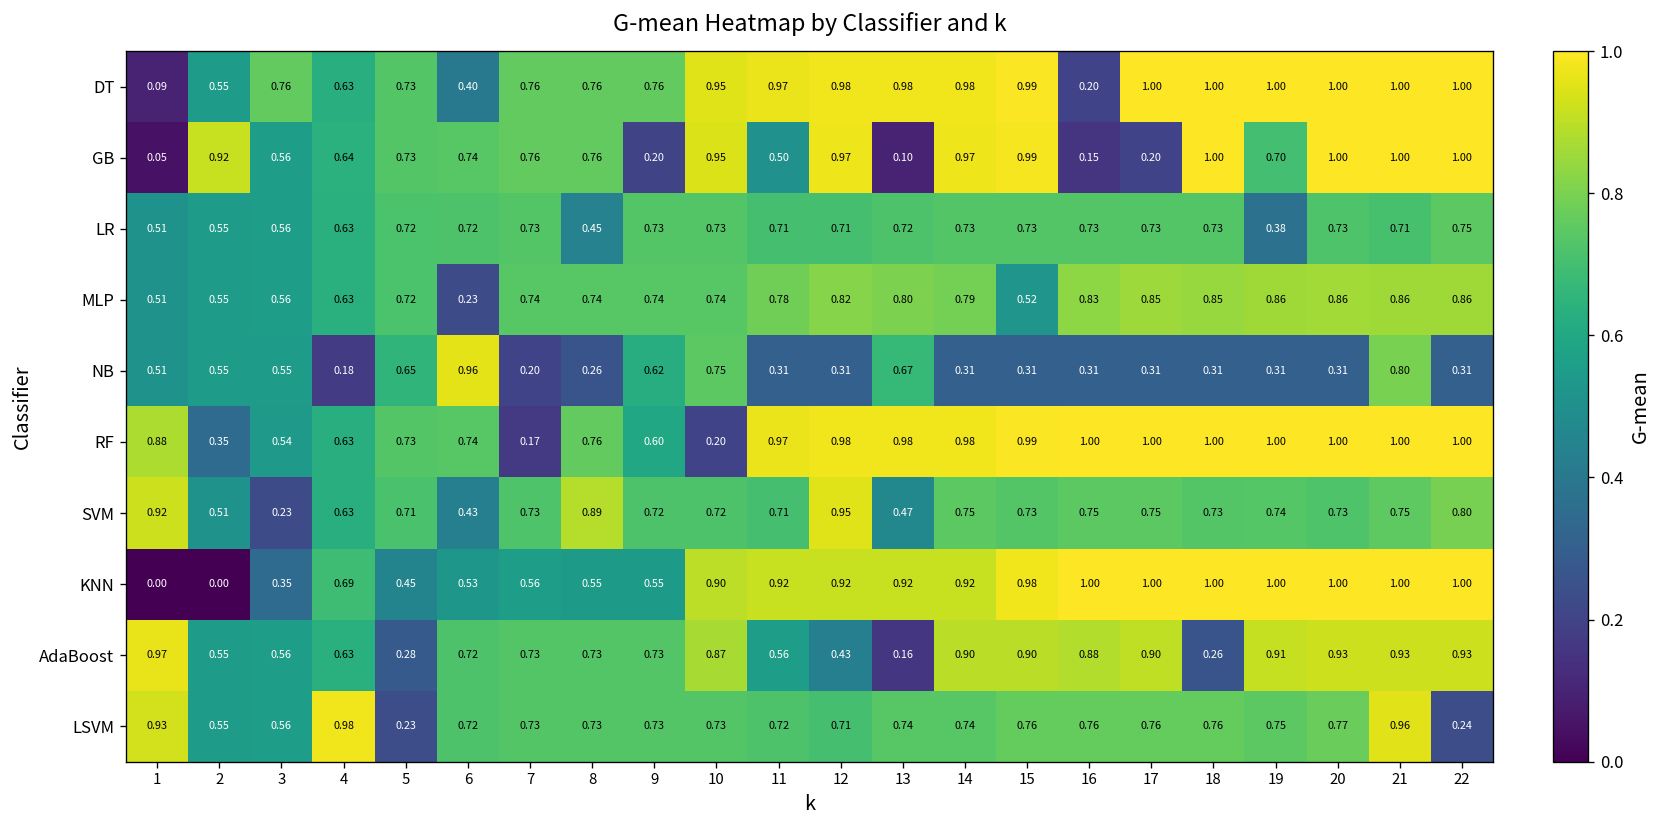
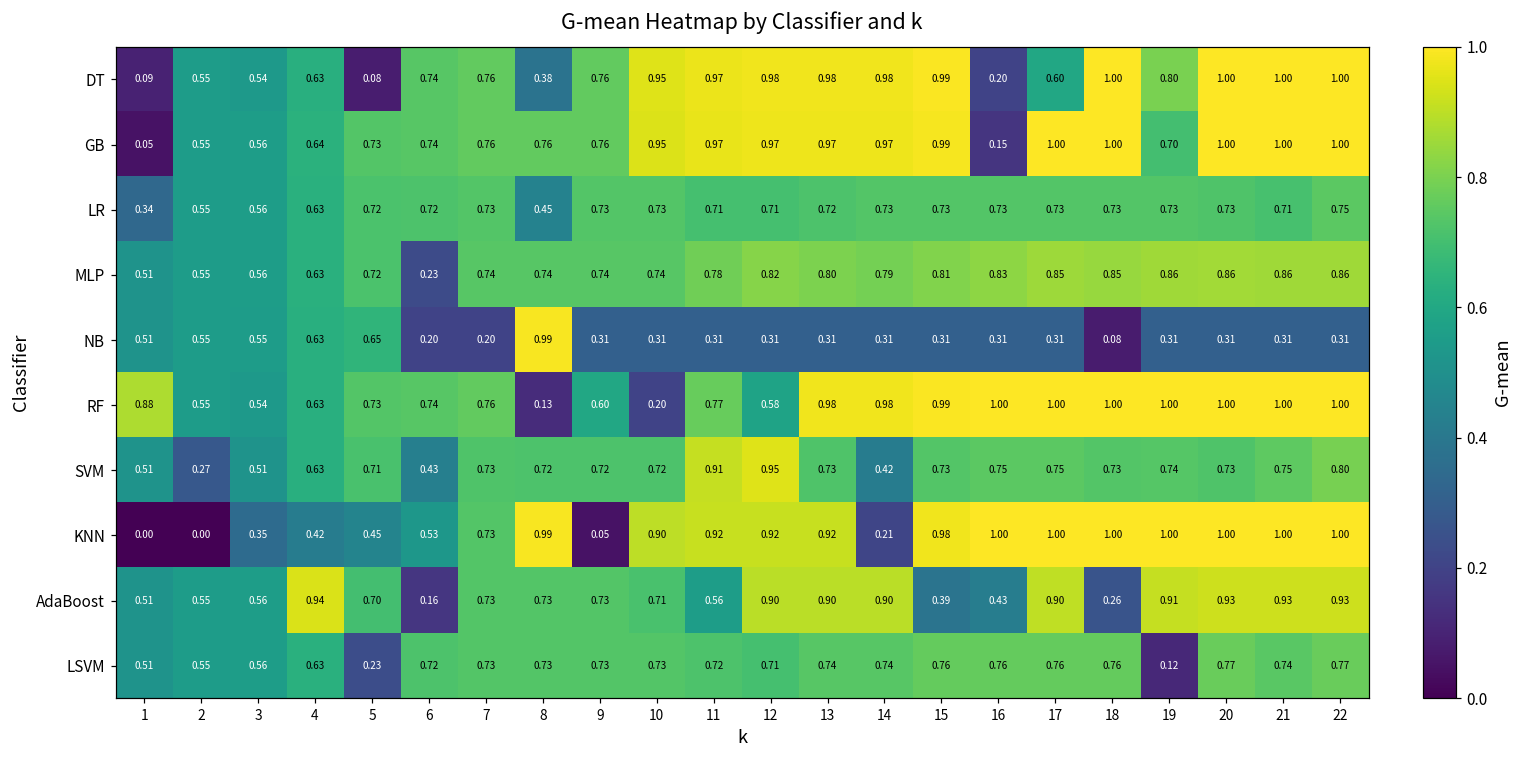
DT, 3: 0.76 -> 0.54
DT, 5: 0.73 -> 0.08
DT, 6: 0.40 -> 0.74
DT, 8: 0.76 -> 0.38
DT, 17: 1.00 -> 0.60
DT, 19: 1.00 -> 0.80
GB, 2: 0.92 -> 0.55
GB, 9: 0.20 -> 0.76
GB, 11: 0.50 -> 0.97
GB, 13: 0.10 -> 0.97
GB, 17: 0.20 -> 1.00
LR, 1: 0.51 -> 0.34
LR, 19: 0.38 -> 0.73
MLP, 15: 0.52 -> 0.81
NB, 4: 0.18 -> 0.63
NB, 6: 0.96 -> 0.20
NB, 8: 0.26 -> 0.99
NB, 9: 0.62 -> 0.31
NB, 10: 0.75 -> 0.31
NB, 13: 0.67 -> 0.31
NB, 18: 0.31 -> 0.08
NB, 21: 0.80 -> 0.31
RF, 2: 0.35 -> 0.55
RF, 7: 0.17 -> 0.76
RF, 8: 0.76 -> 0.13
RF, 11: 0.97 -> 0.77
RF, 12: 0.98 -> 0.58
SVM, 1: 0.92 -> 0.51
SVM, 2: 0.51 -> 0.27
SVM, 3: 0.23 -> 0.51
SVM, 8: 0.89 -> 0.72
SVM, 11: 0.71 -> 0.91
SVM, 13: 0.47 -> 0.73
SVM, 14: 0.75 -> 0.42
KNN, 4: 0.69 -> 0.42
KNN, 7: 0.56 -> 0.73
KNN, 8: 0.55 -> 0.99
KNN, 9: 0.55 -> 0.05
KNN, 14: 0.92 -> 0.21
AdaBoost, 1: 0.97 -> 0.51
AdaBoost, 4: 0.63 -> 0.94
AdaBoost, 5: 0.28 -> 0.70
AdaBoost, 6: 0.72 -> 0.16
AdaBoost, 10: 0.87 -> 0.71
AdaBoost, 12: 0.43 -> 0.90
AdaBoost, 13: 0.16 -> 0.90
AdaBoost, 15: 0.90 -> 0.39
AdaBoost, 16: 0.88 -> 0.43
LSVM, 1: 0.93 -> 0.51
LSVM, 4: 0.98 -> 0.63
LSVM, 19: 0.75 -> 0.12
LSVM, 21: 0.96 -> 0.74
LSVM, 22: 0.24 -> 0.77
